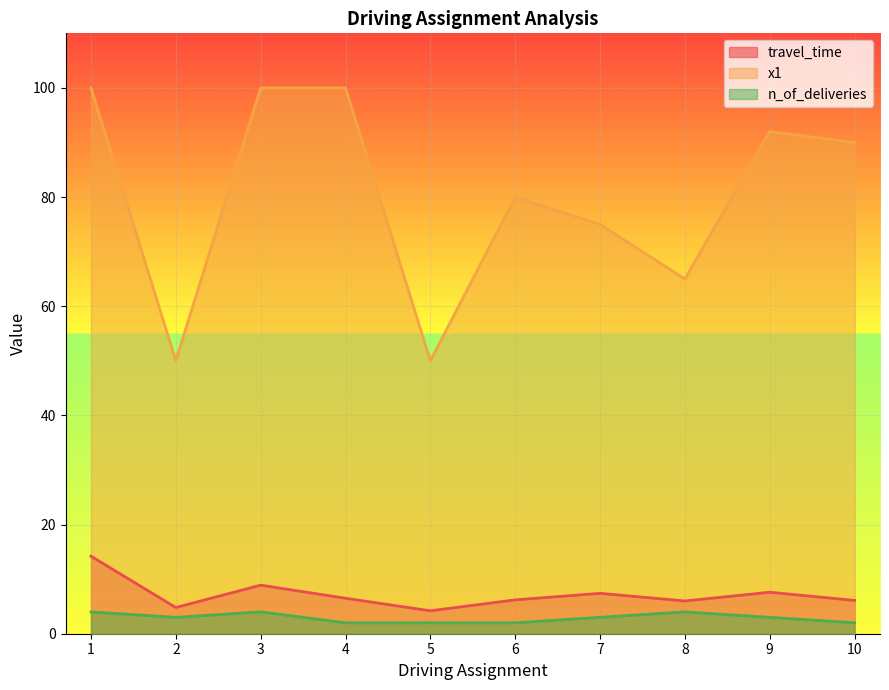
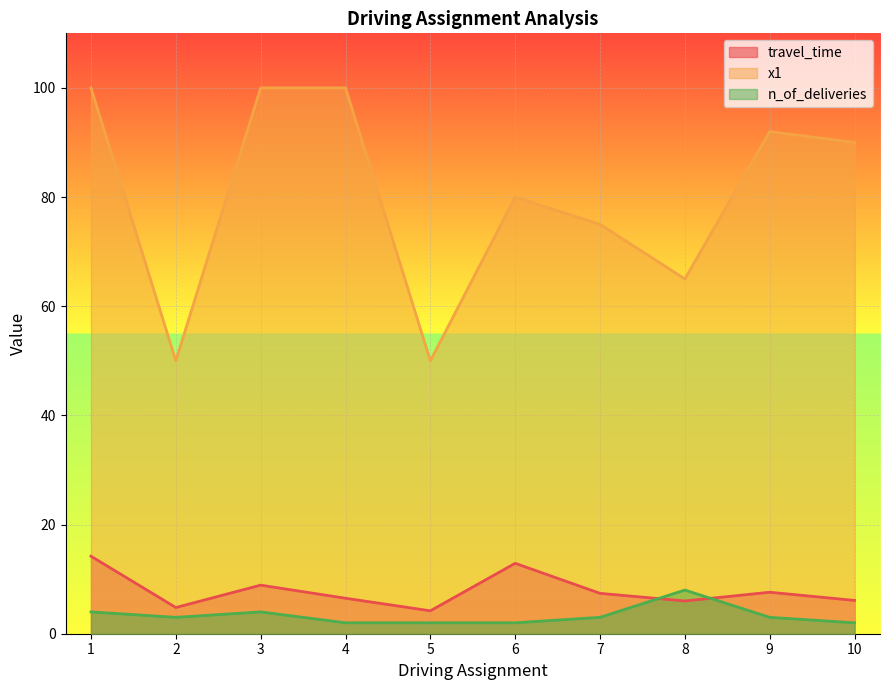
travel_time, 6: 6 -> 13
n_of_deliveries, 8: 4 -> 8
